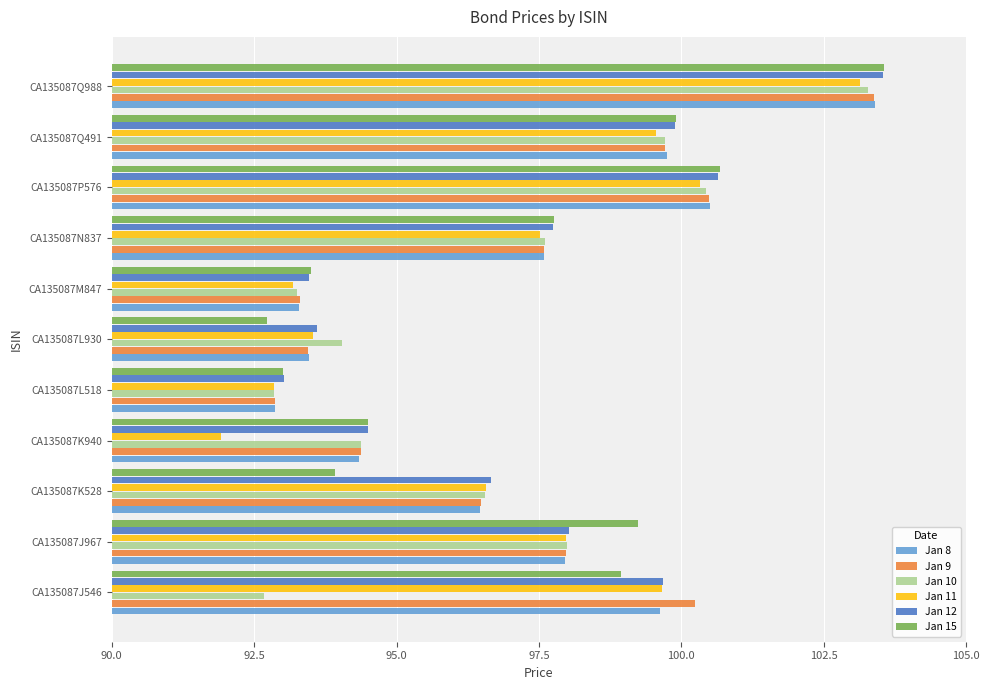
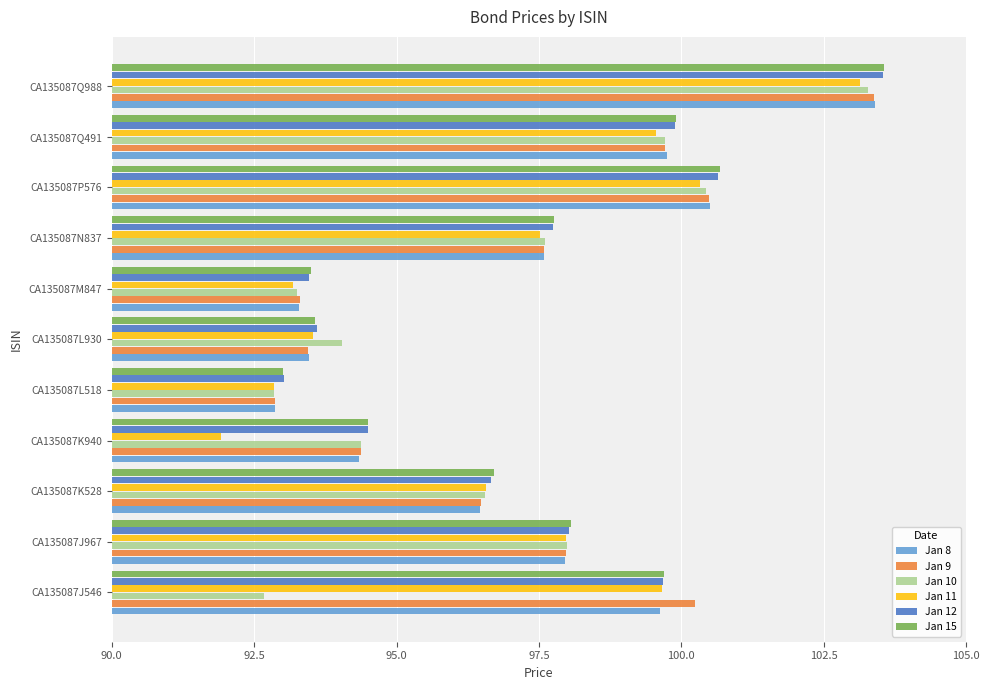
Jan 15, CA135087L930: 92.7 -> 93.6
Jan 15, CA135087K528: 93.9 -> 96.7
Jan 15, CA135087J967: 99.2 -> 98.1
Jan 15, CA135087J546: 98.9 -> 99.7
